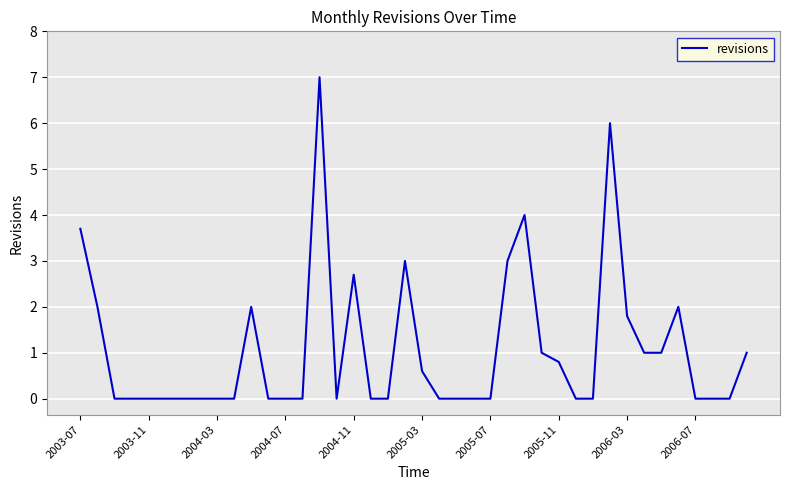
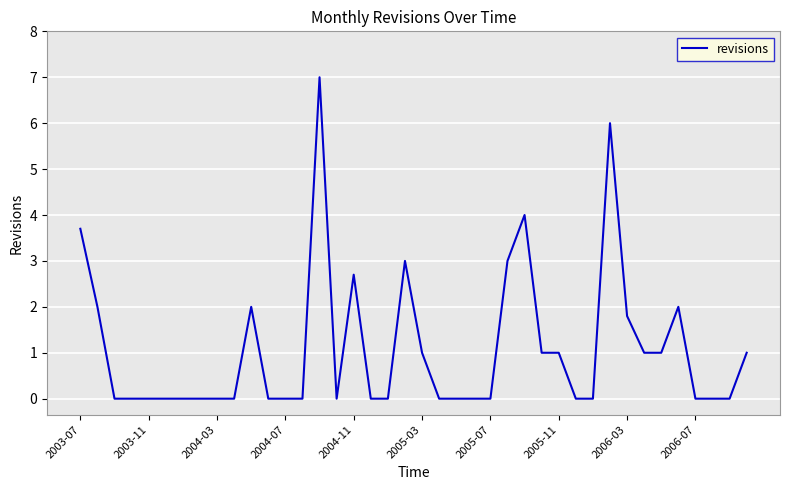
2005-03: 0.6 -> 1.0
2005-11: 0.8 -> 1.0
